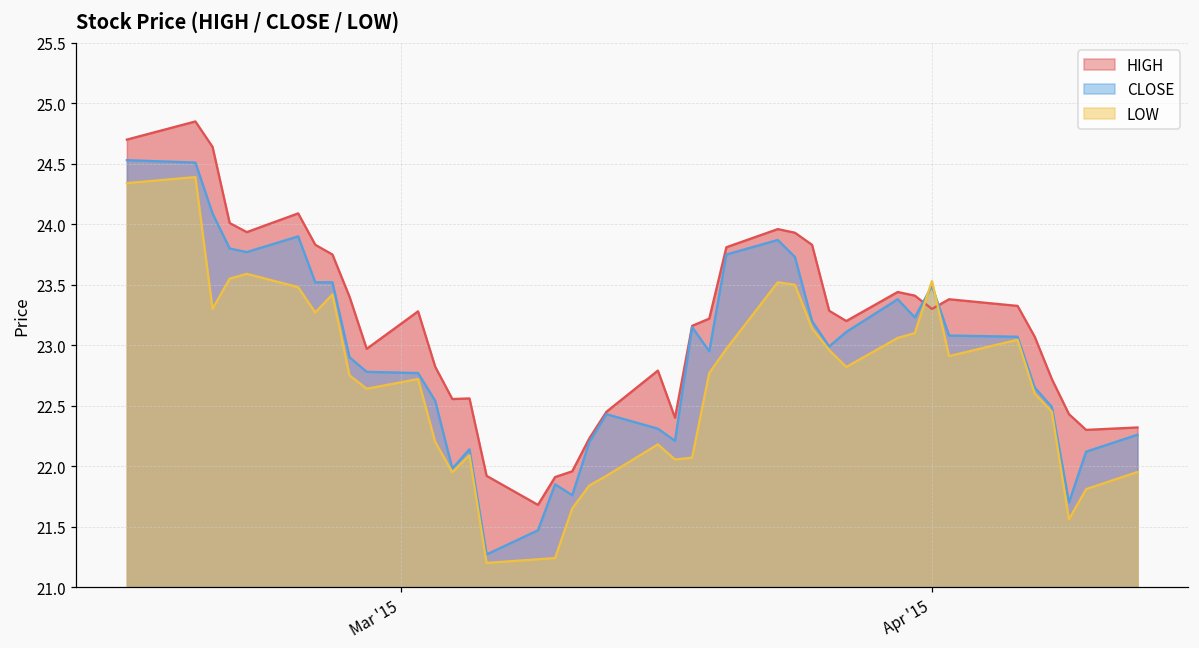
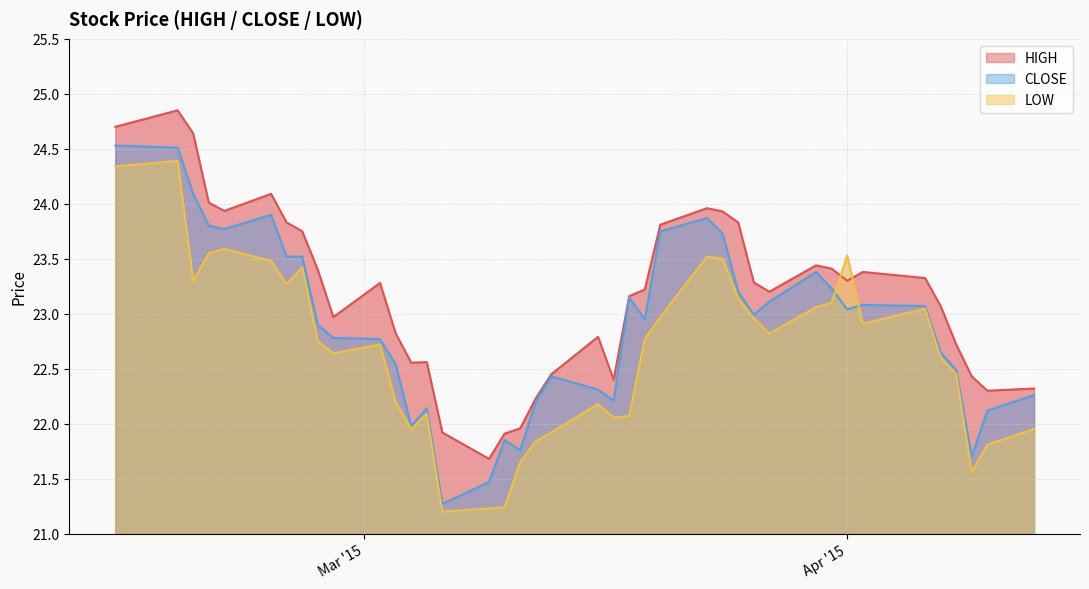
CLOSE, Apr '15: 23.49 -> 23.04
